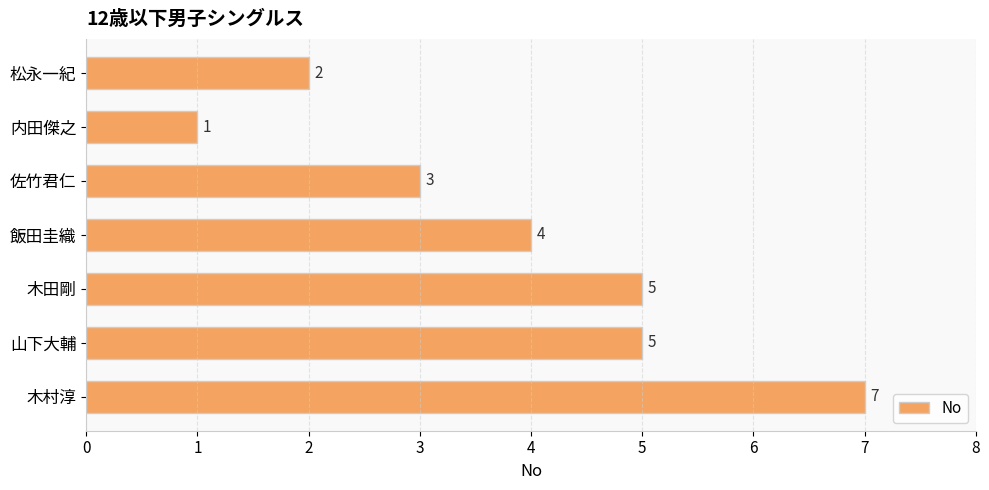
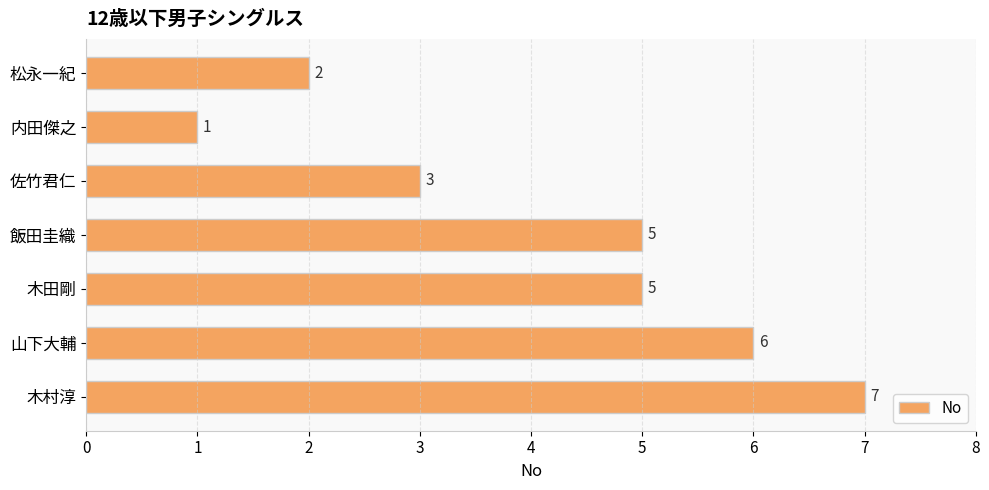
飯田圭織: 4 -> 5
山下大輔: 5 -> 6
